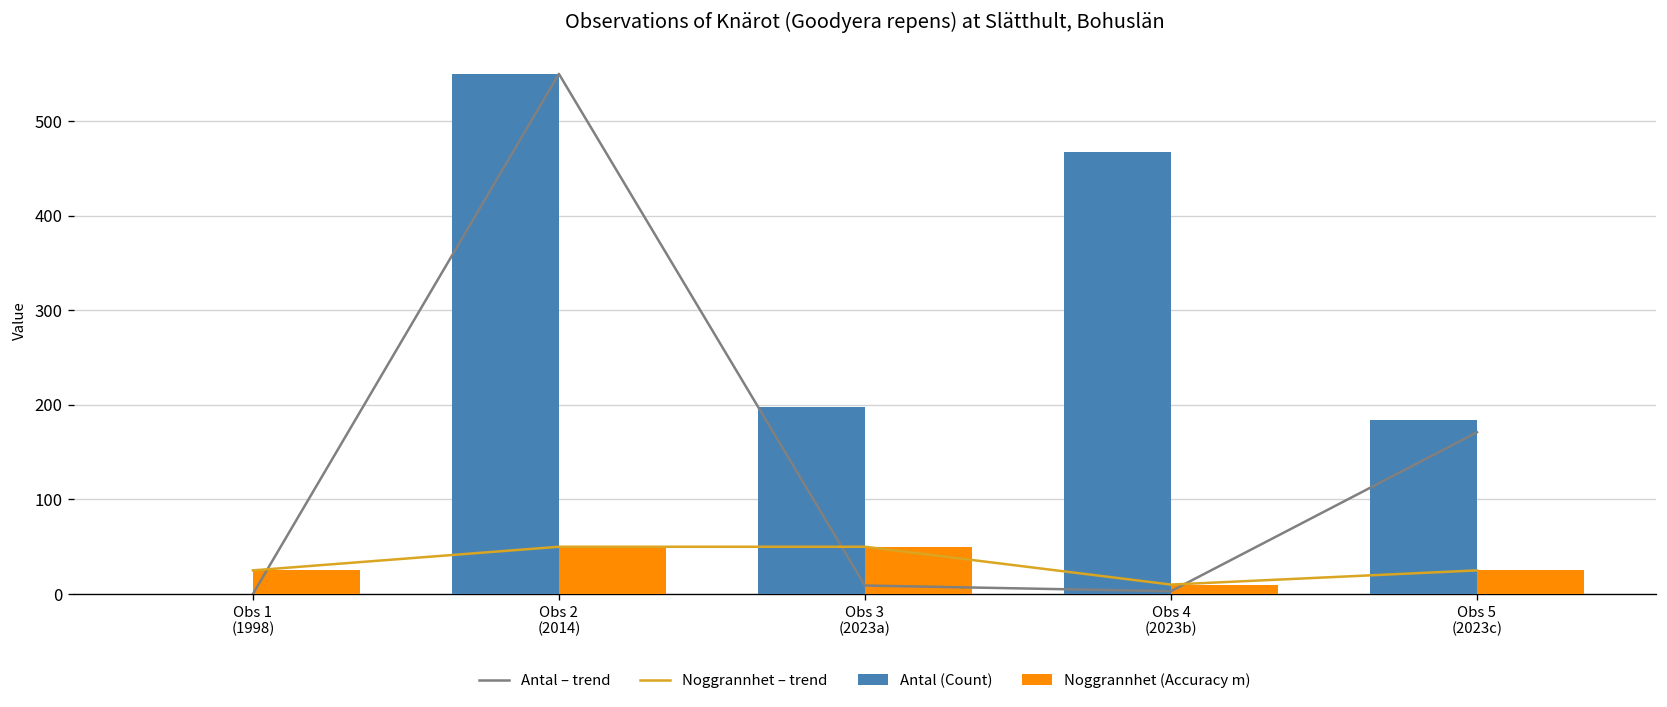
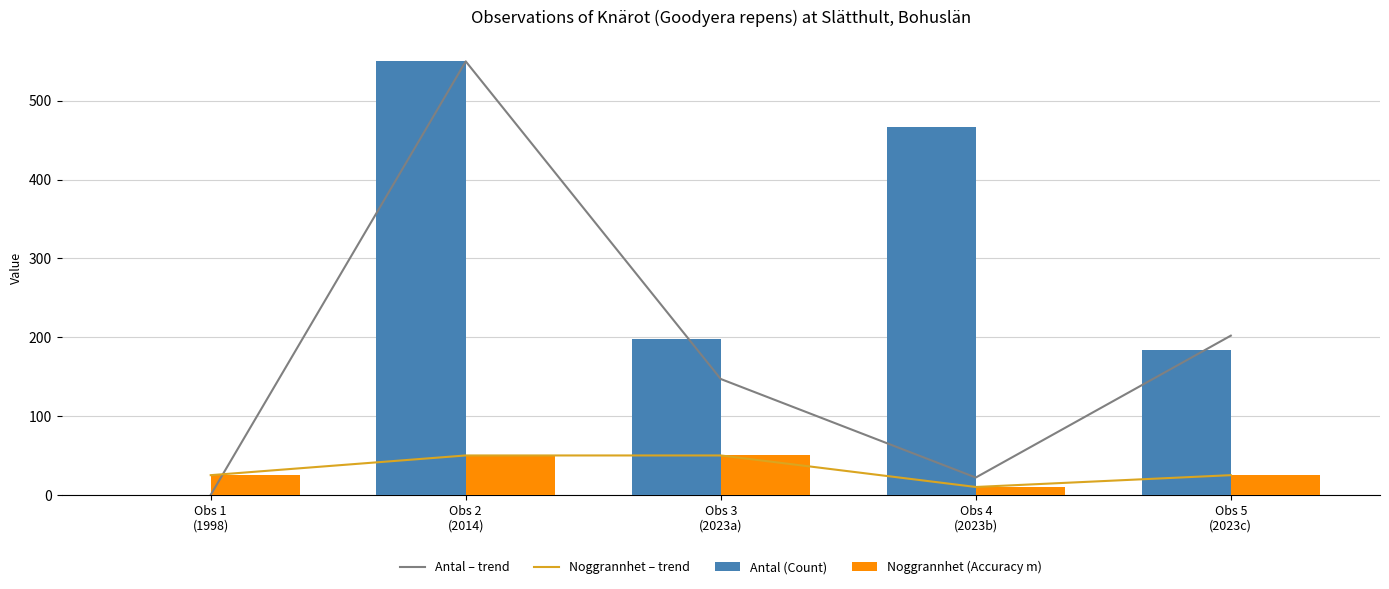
Antal – trend, Obs 3 (2023a): 10 -> 150
Antal – trend, Obs 4 (2023b): 0 -> 20
Antal – trend, Obs 5 (2023c): 170 -> 200
